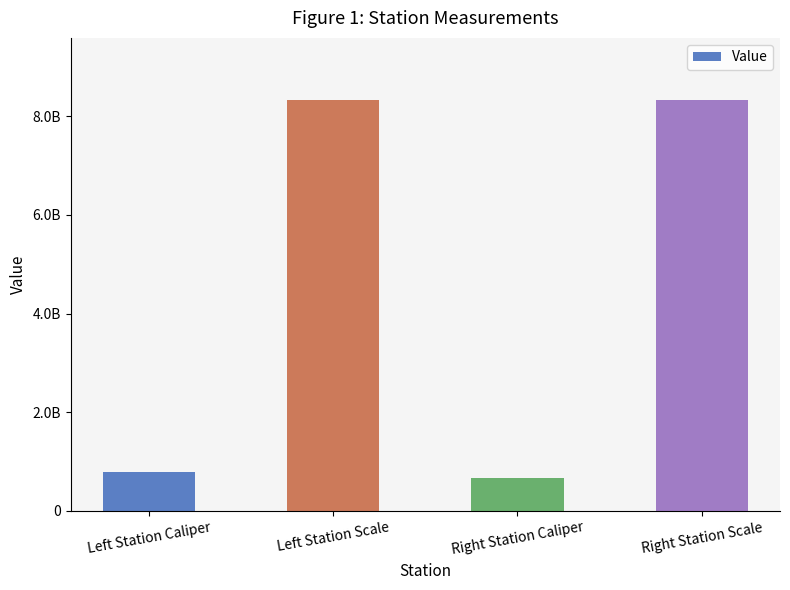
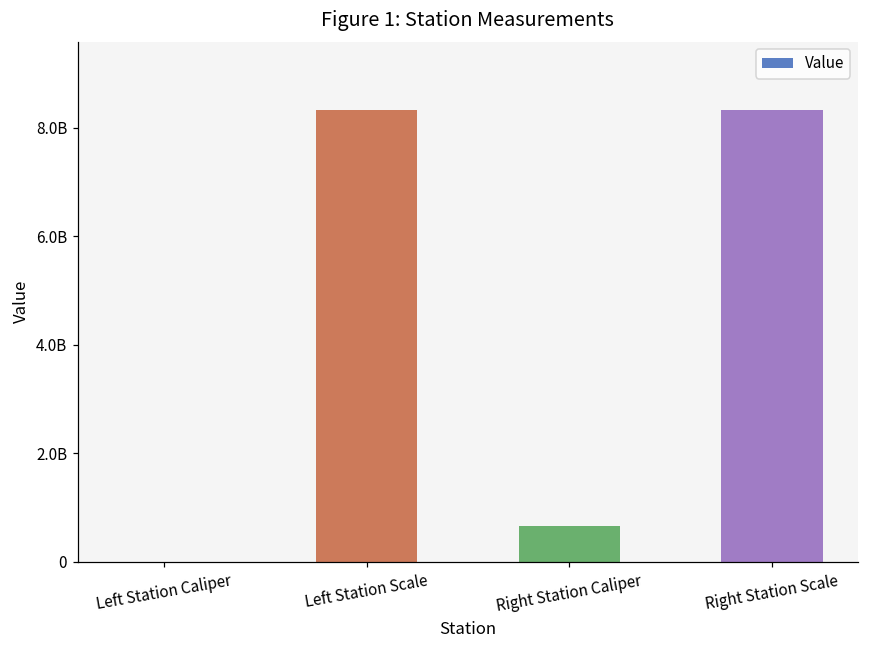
Left Station Caliper: 800000000 -> 0
